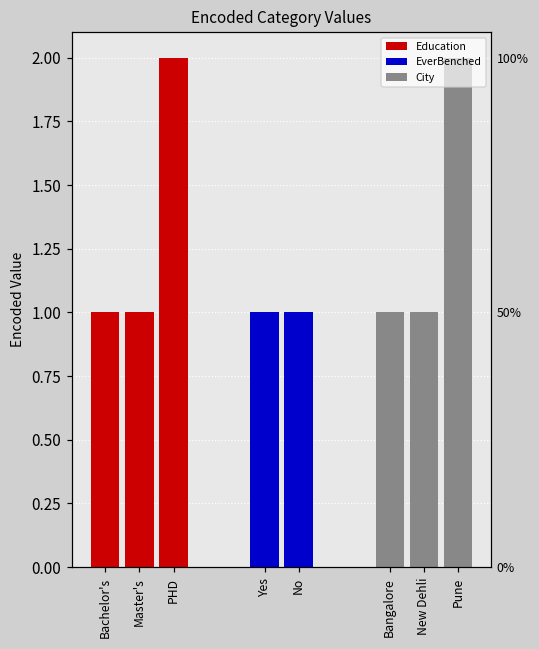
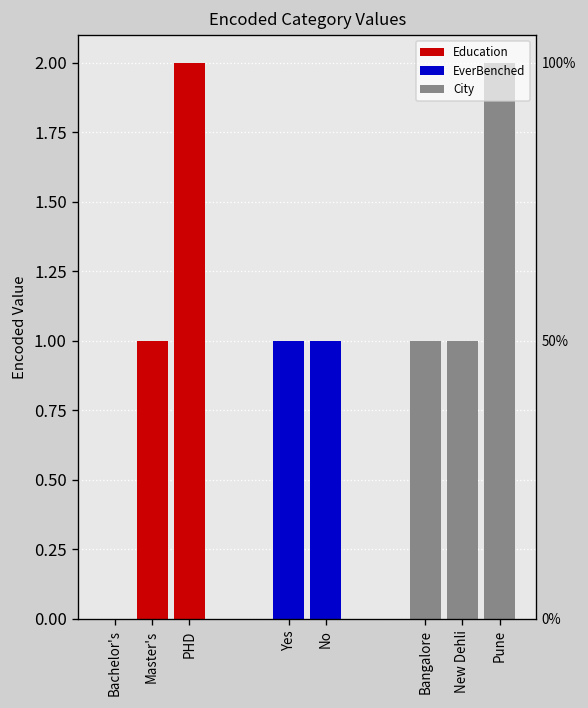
Education, Bachelor's: 1 -> 0
